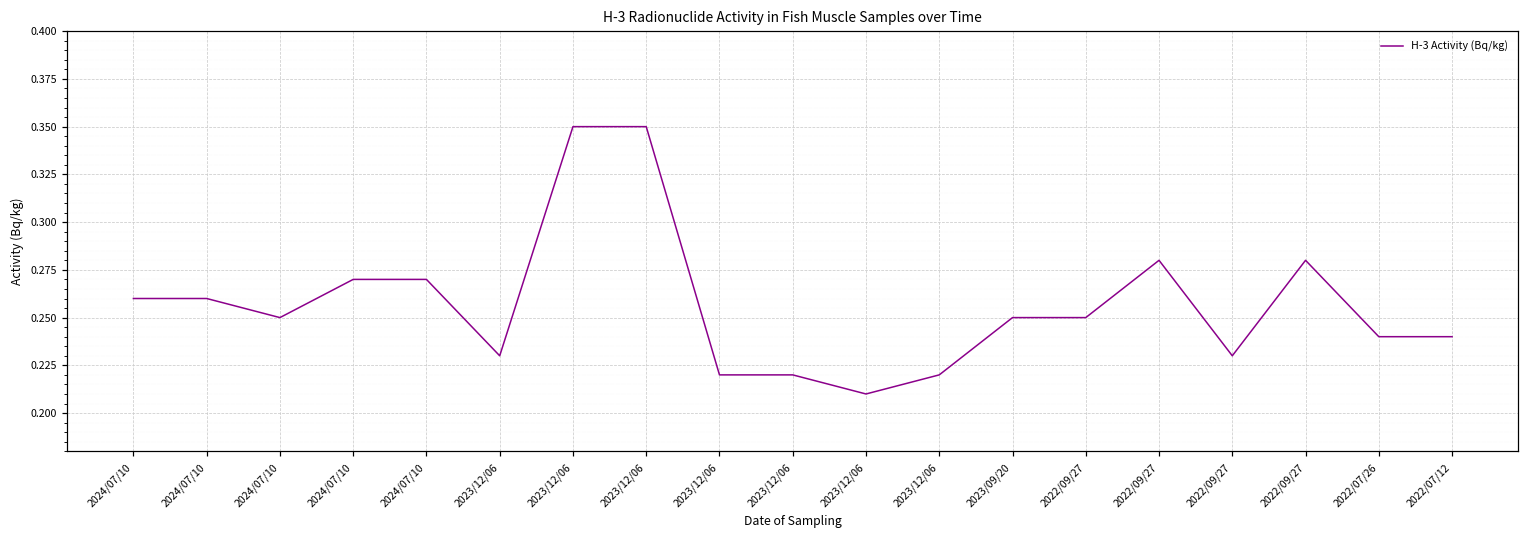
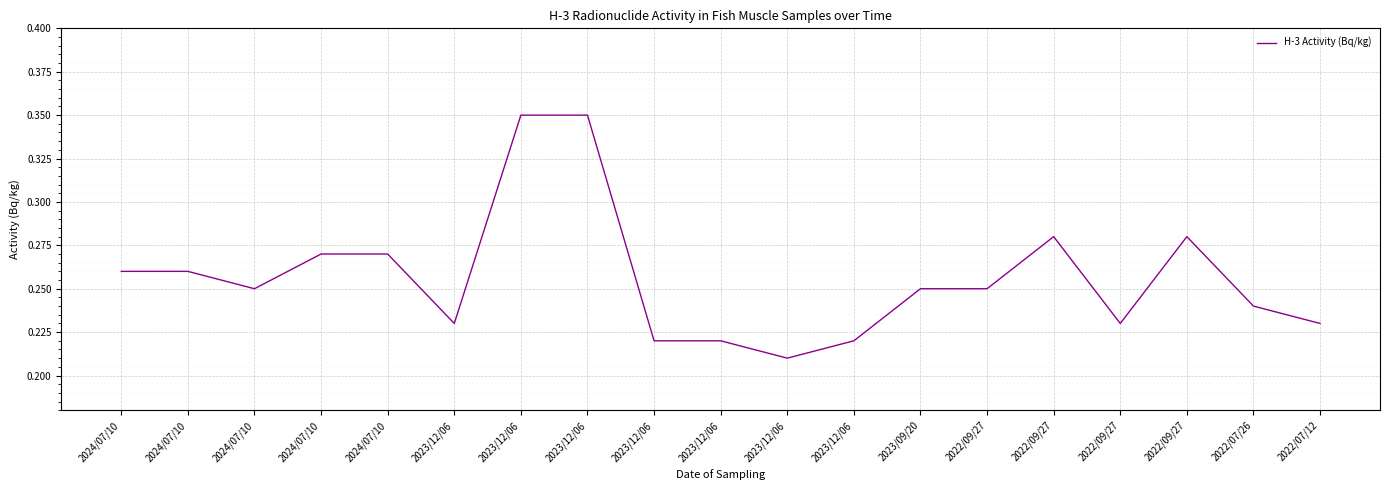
2022/07/12: 0.24 -> 0.23
